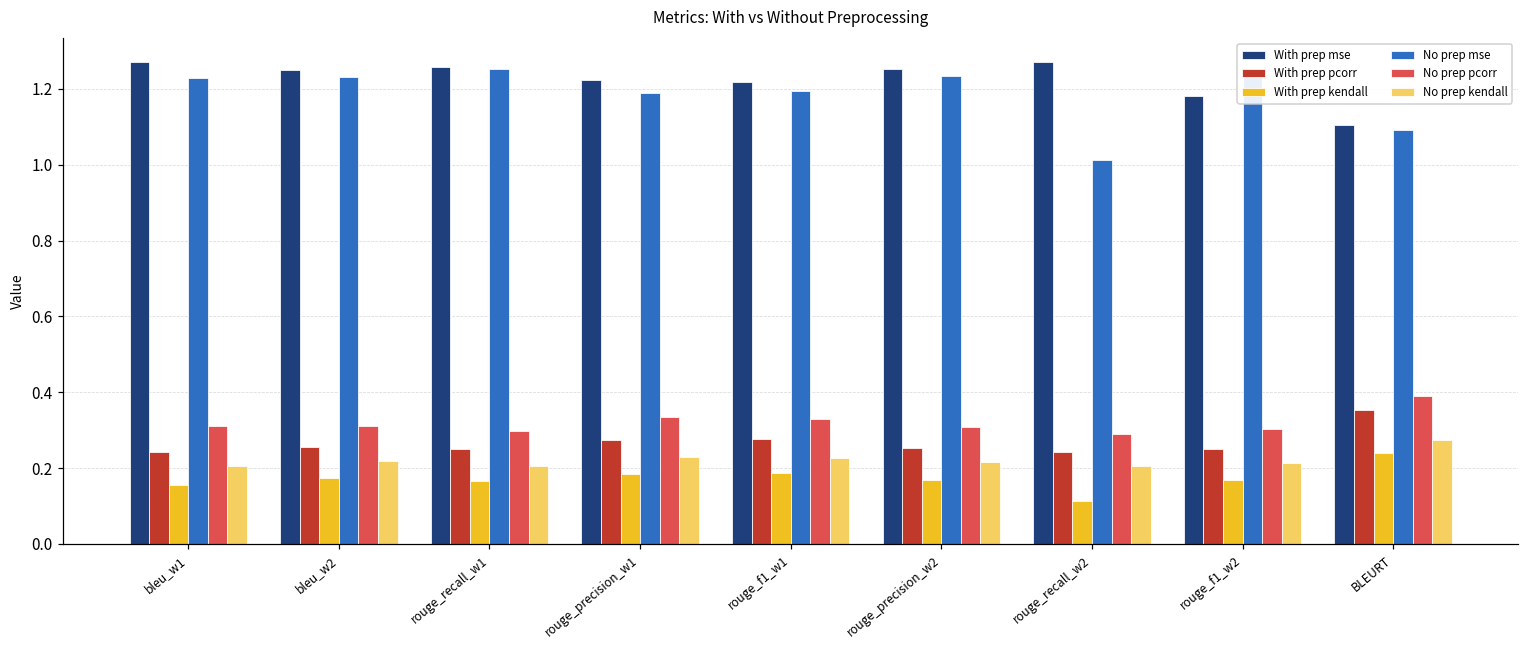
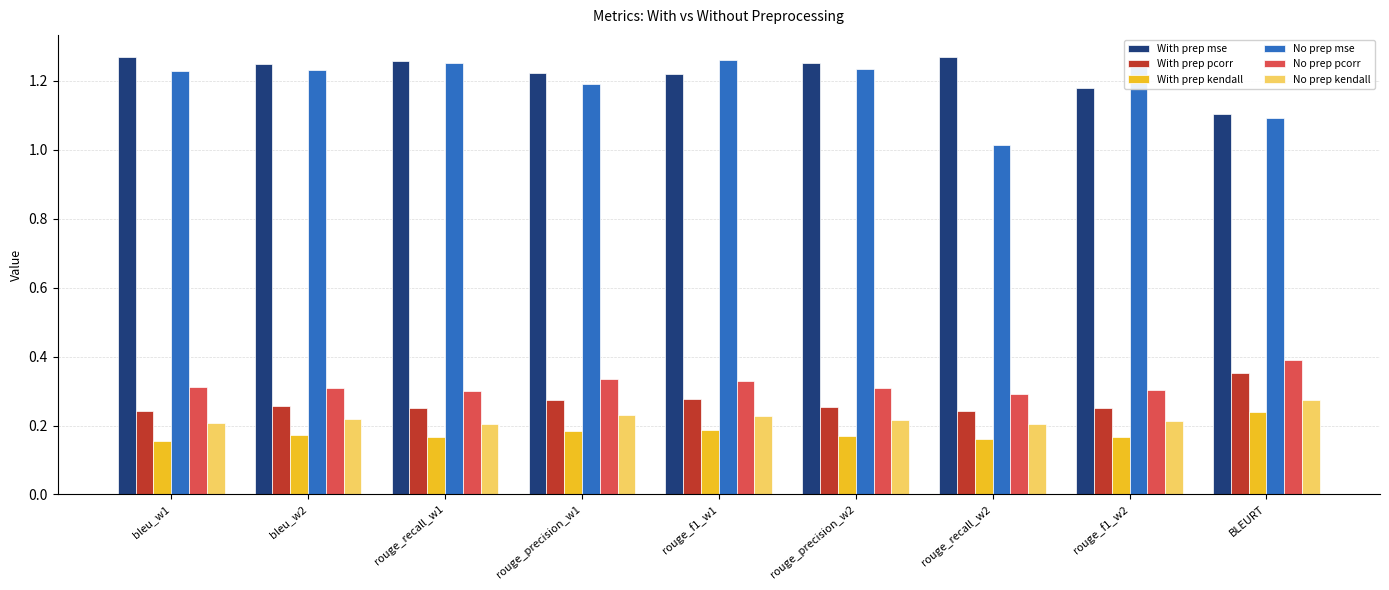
No prep mse, rouge_f1_w1: 1.20 -> 1.26
With prep kendall, rouge_recall_w2: 0.11 -> 0.16
